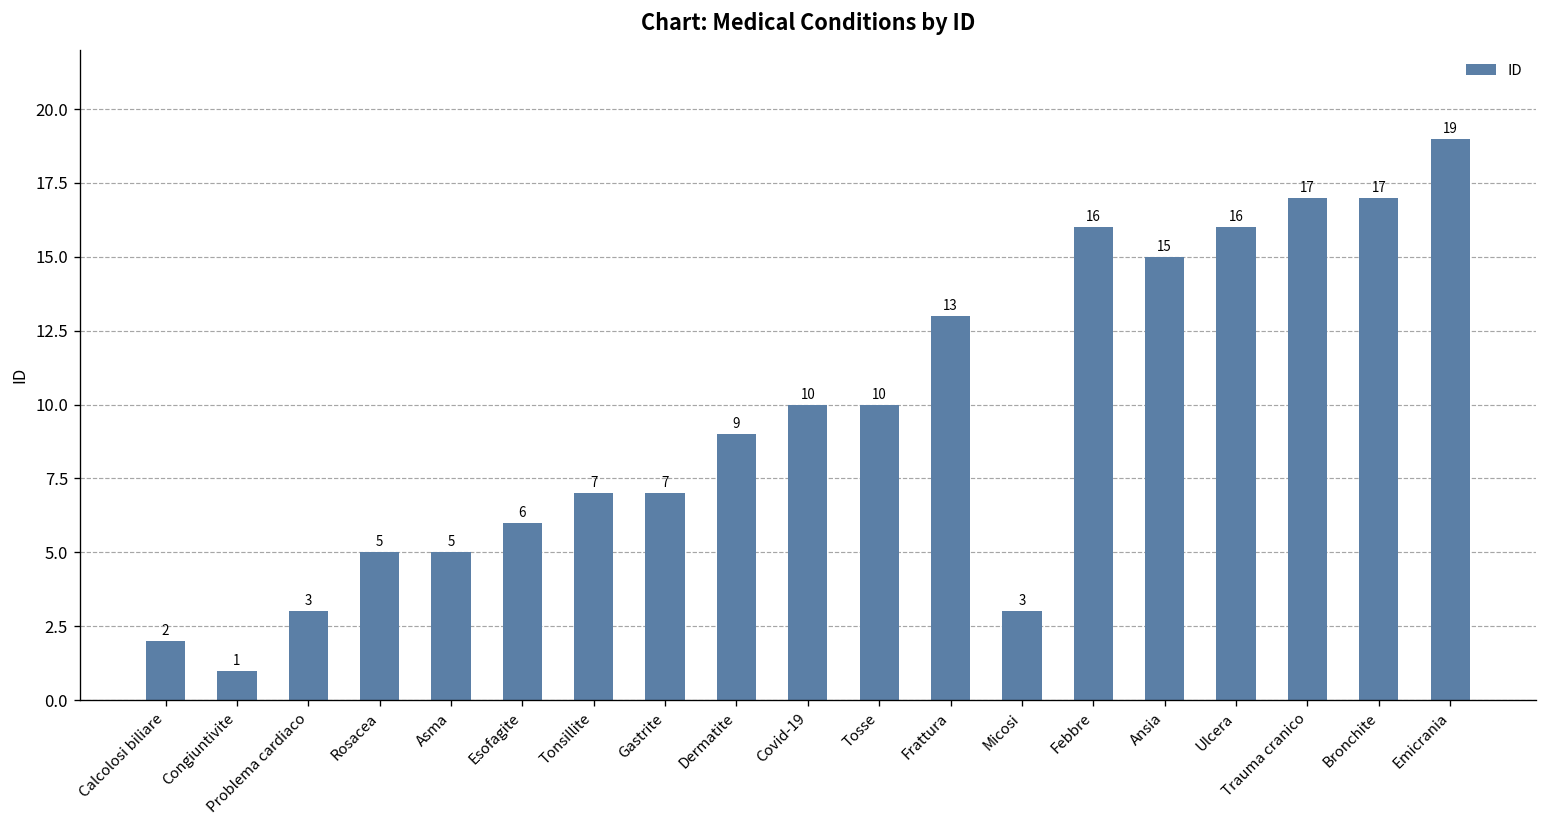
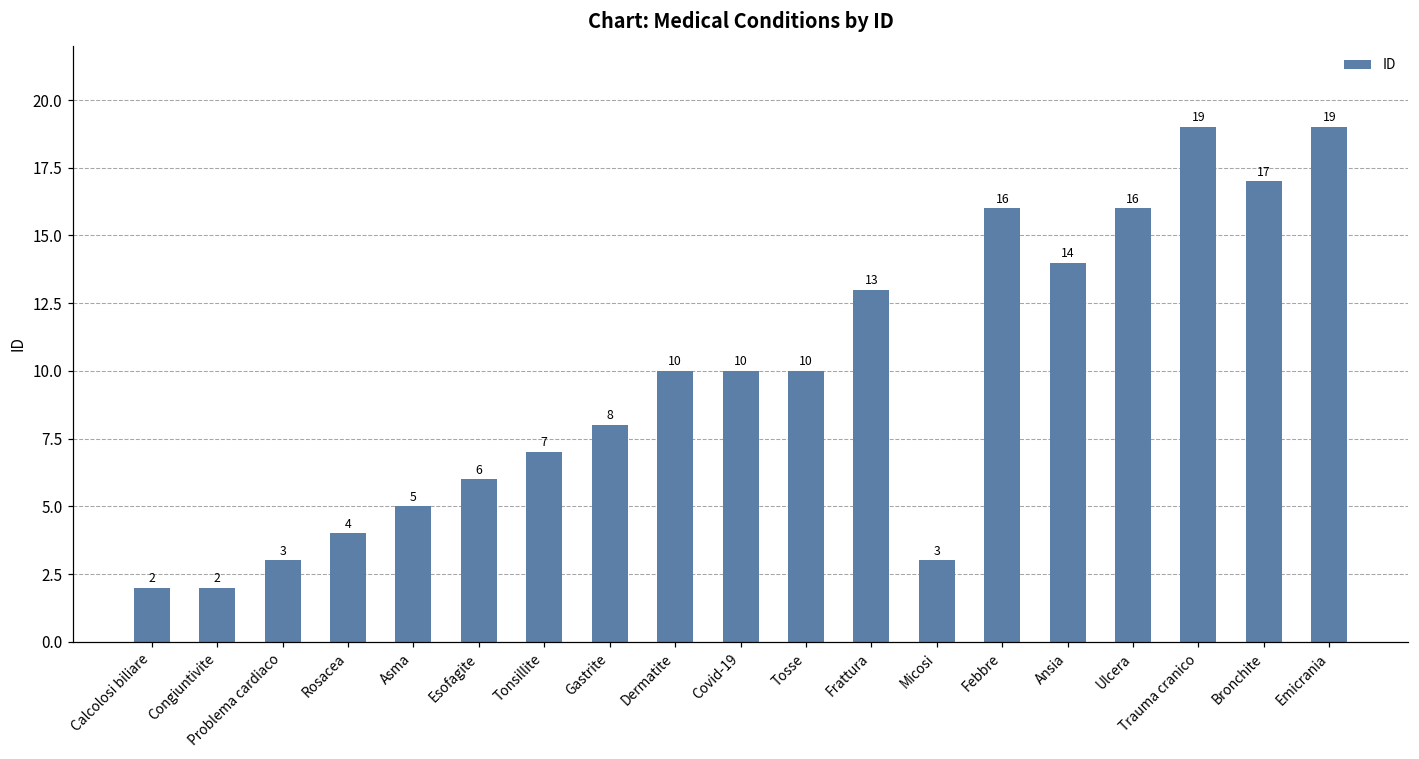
Congiuntivite: 1 -> 2
Rosacea: 5 -> 4
Gastrite: 7 -> 8
Dermatite: 9 -> 10
Ansia: 15 -> 14
Trauma cranico: 17 -> 19
